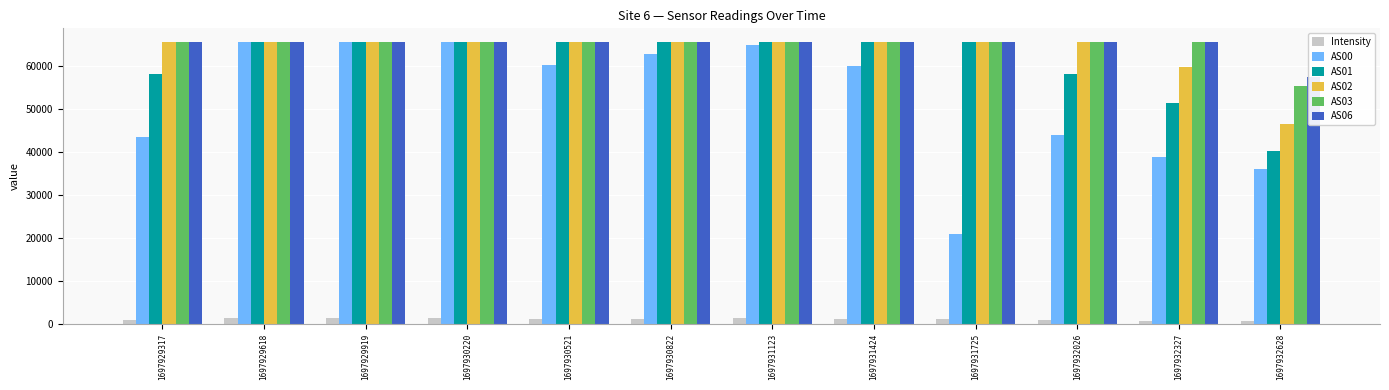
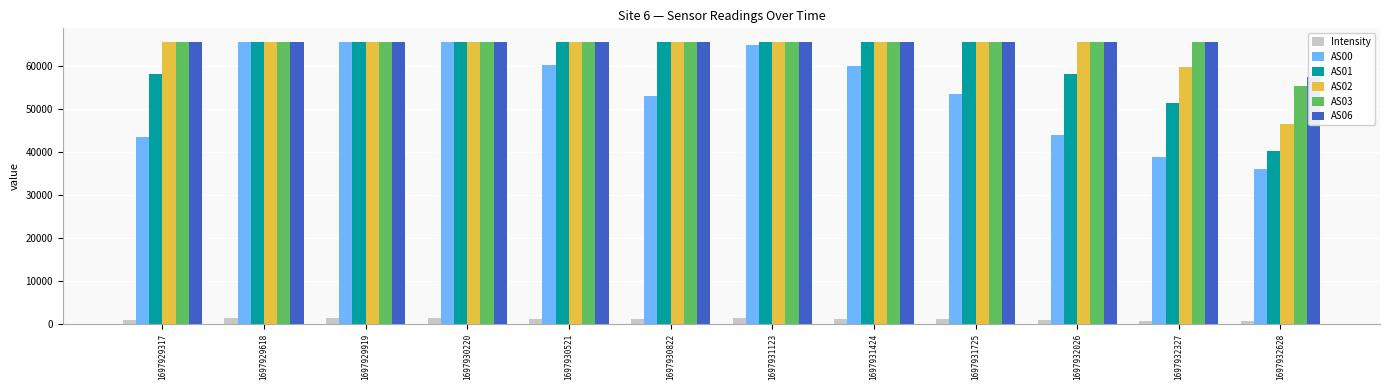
AS00, 1697930822: 63000 -> 53000
AS00, 1697931725: 21000 -> 54000
